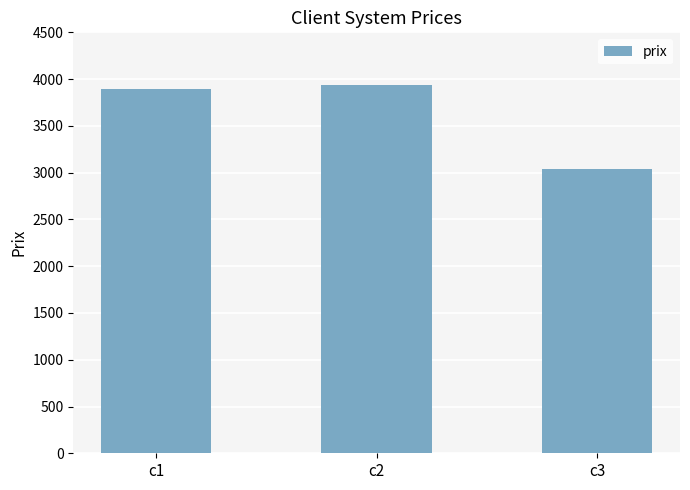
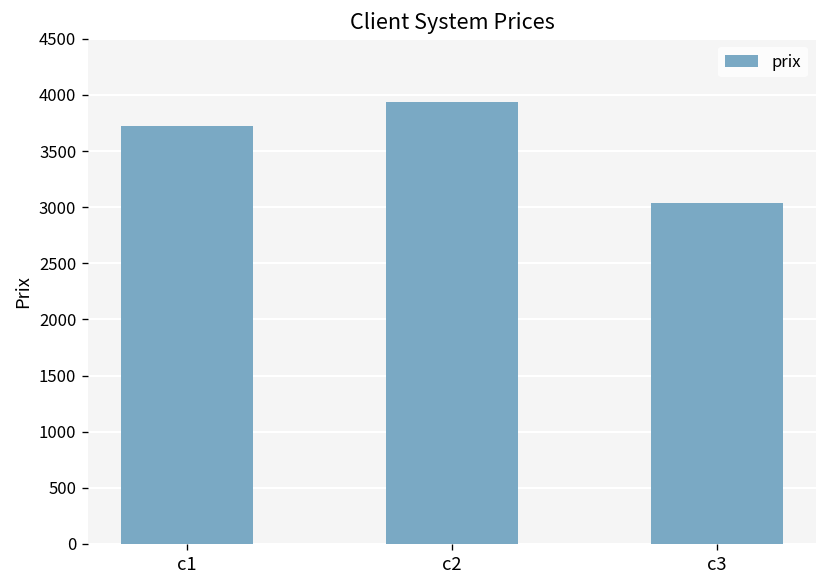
c1: 3900 -> 3700
